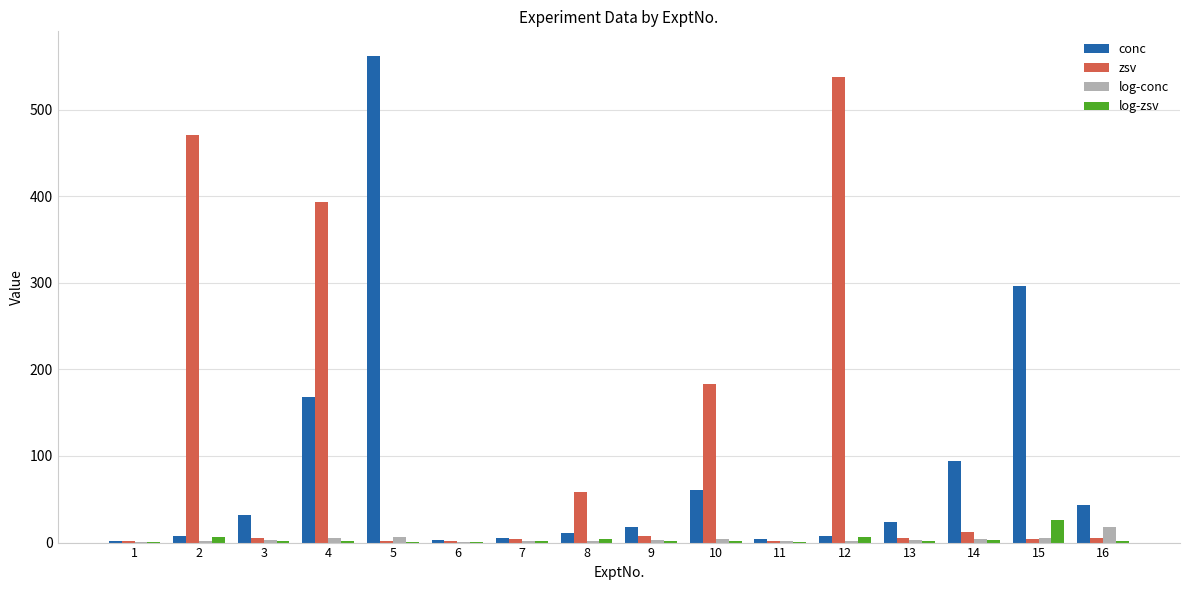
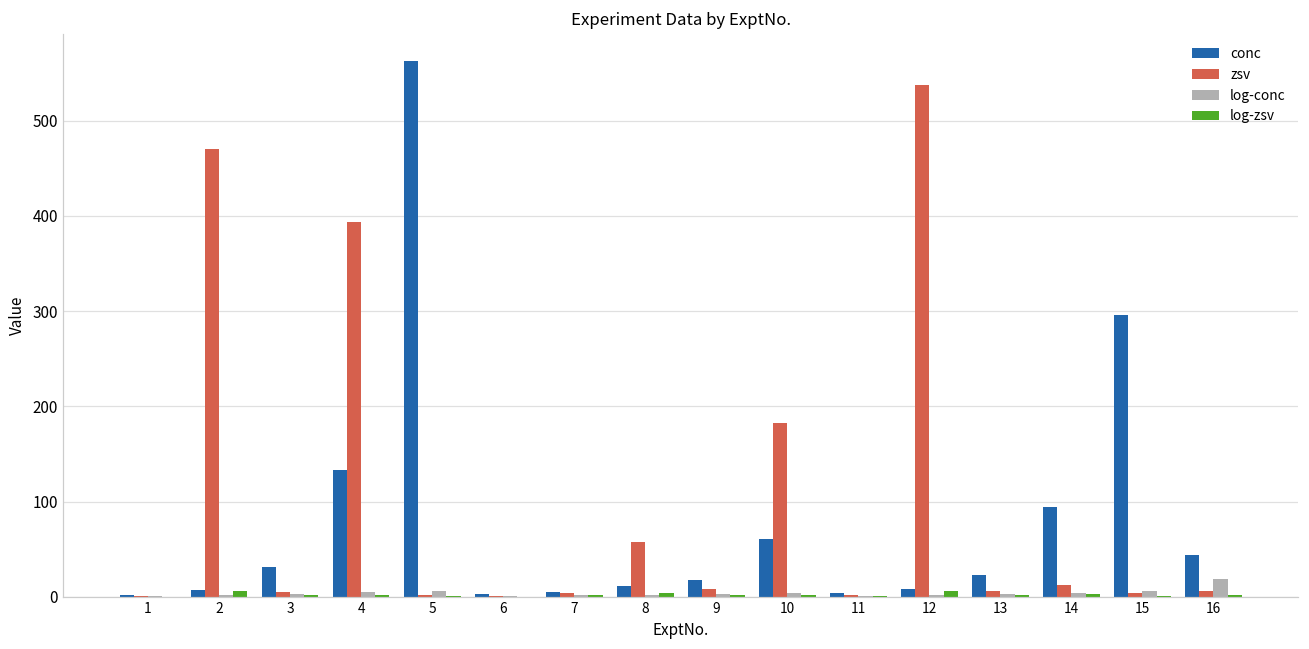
conc, 4: 170 -> 130
log-zsv, 15: 30 -> 0
